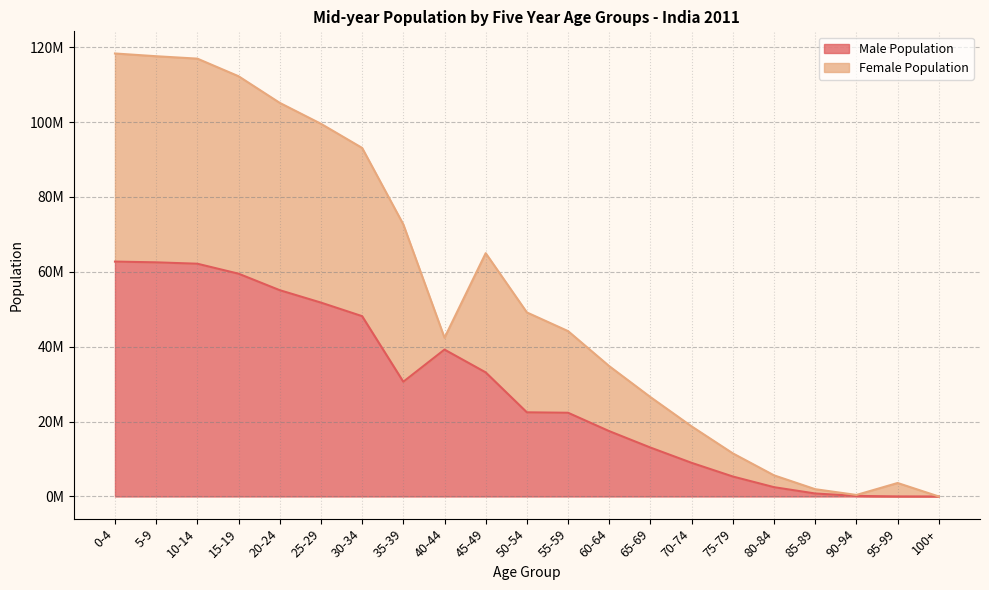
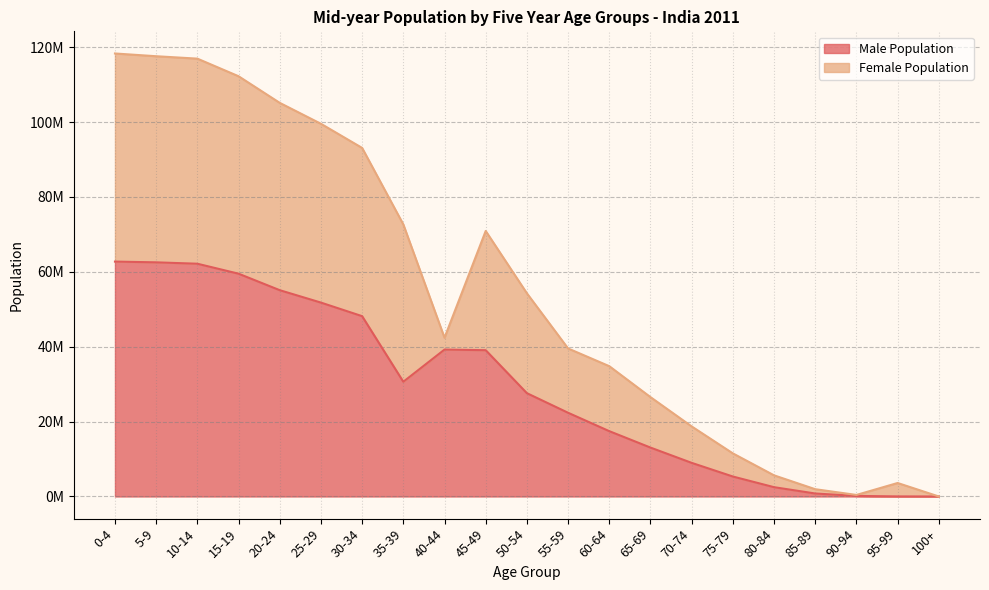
Male Population, 45-49: 33000000 -> 39000000
Male Population, 50-54: 22000000 -> 28000000
Female Population, 55-59: 22000000 -> 17000000
